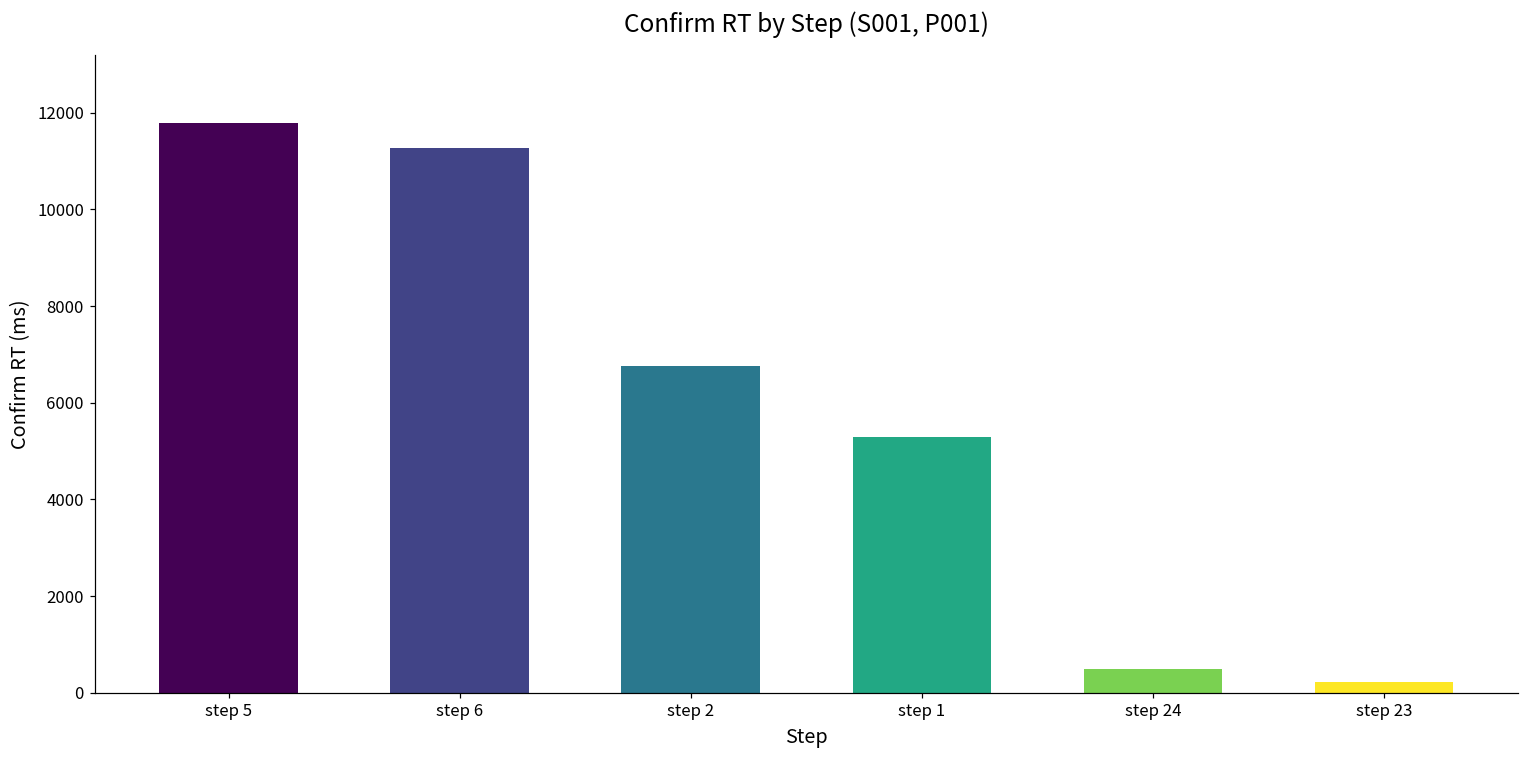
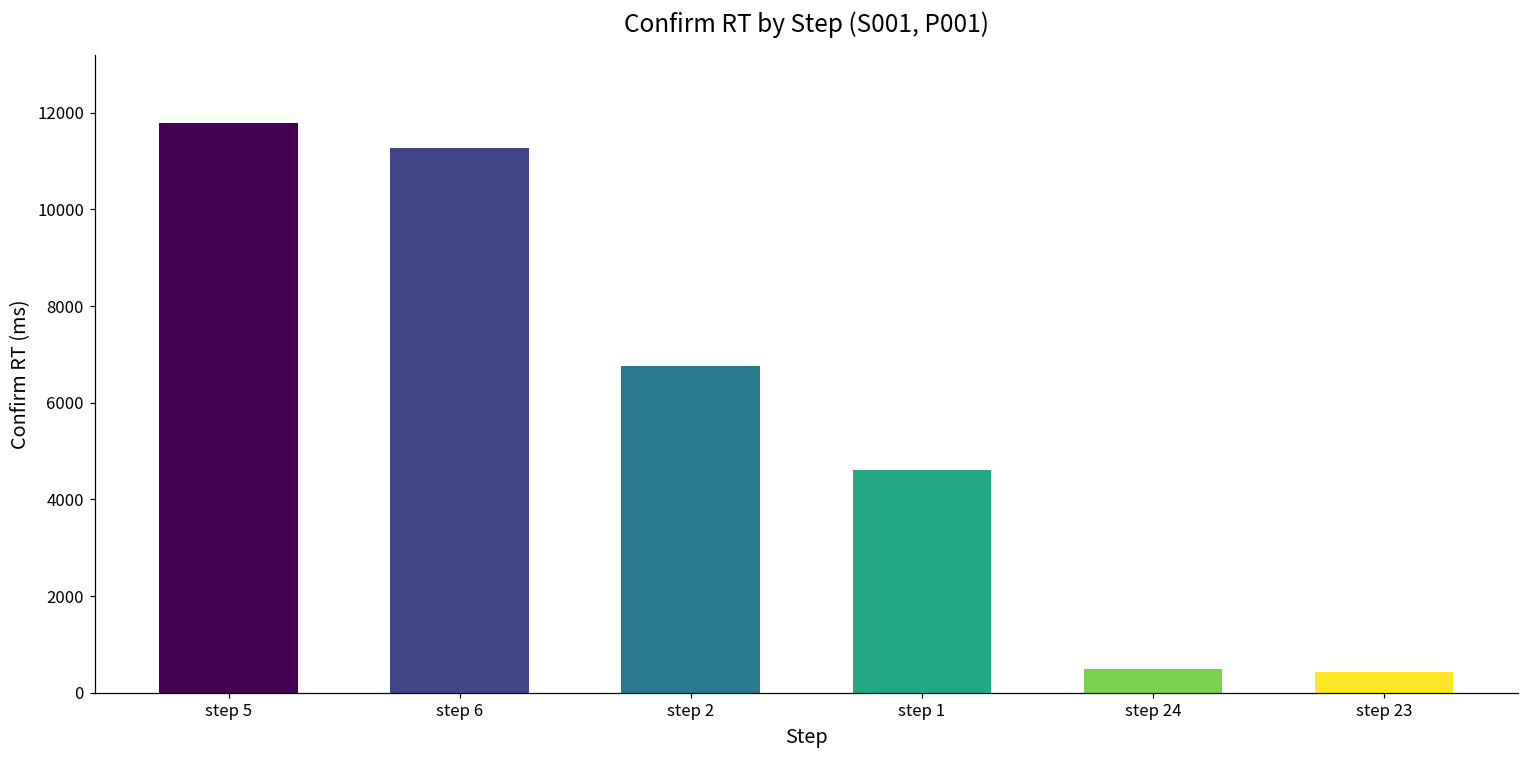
step 1: 5300 -> 4600
step 23: 200 -> 400
